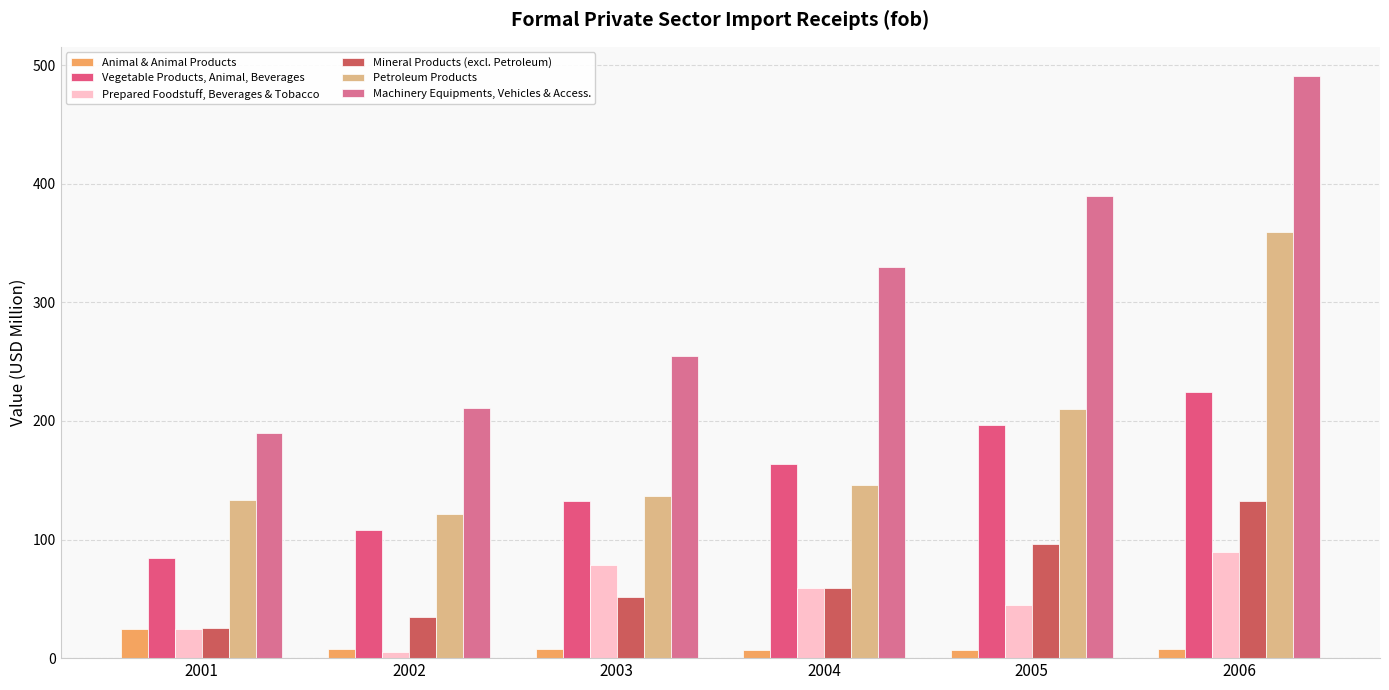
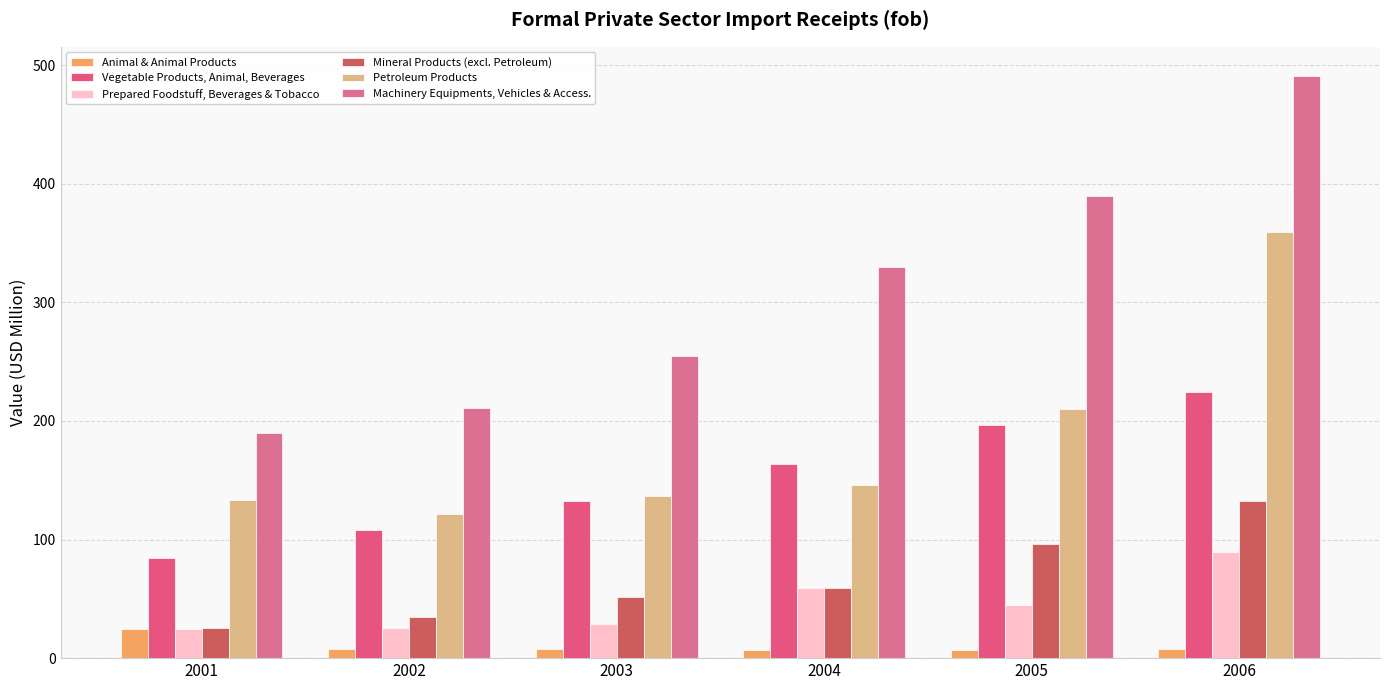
Prepared Foodstuff, Beverages & Tobacco, 2002: 5 -> 25
Prepared Foodstuff, Beverages & Tobacco, 2003: 78 -> 29
